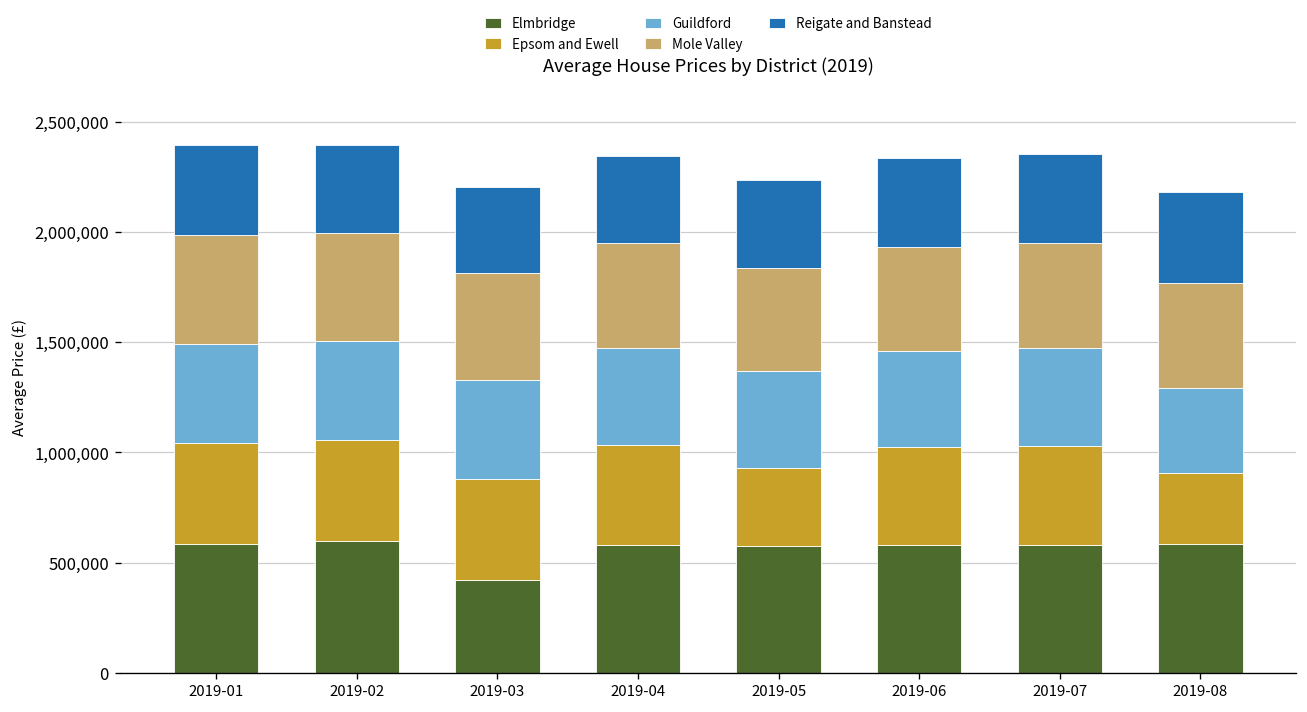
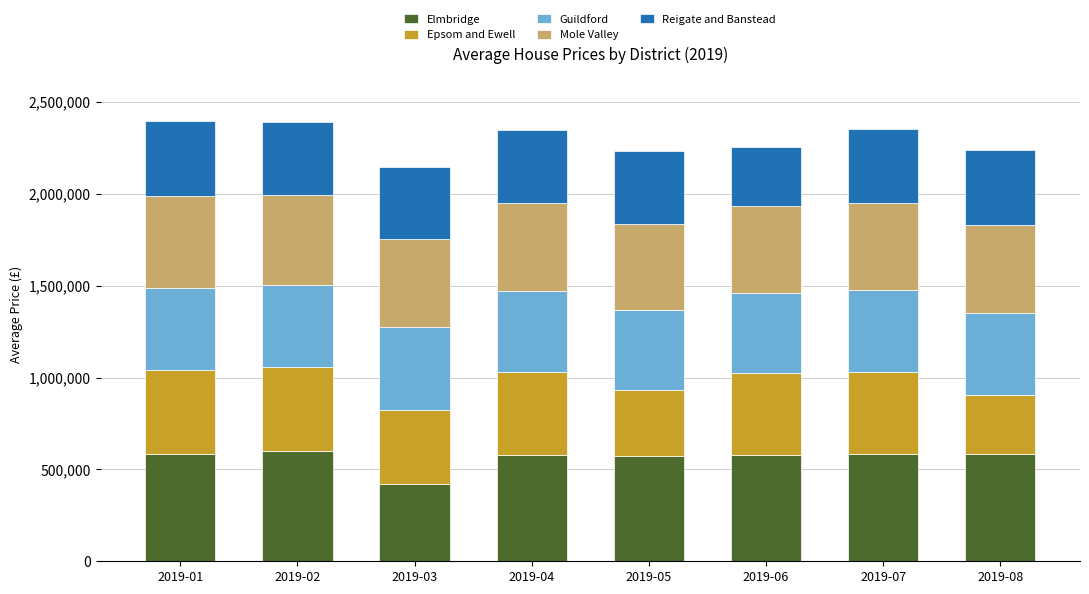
Epsom and Ewell, 2019-03: 460,000 -> 400,000
Reigate and Banstead, 2019-06: 400,000 -> 320,000
Guildford, 2019-08: 390,000 -> 450,000
